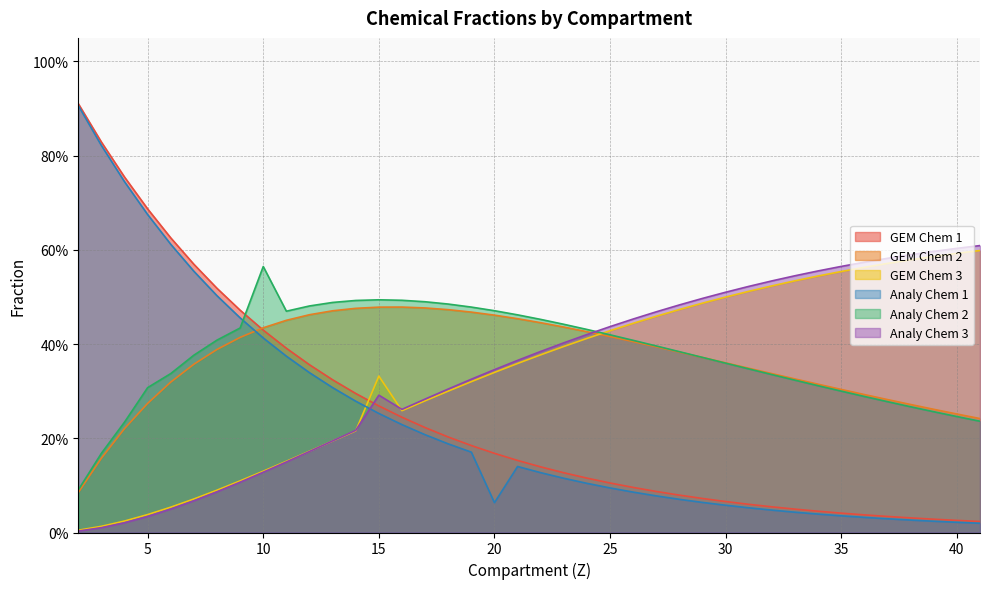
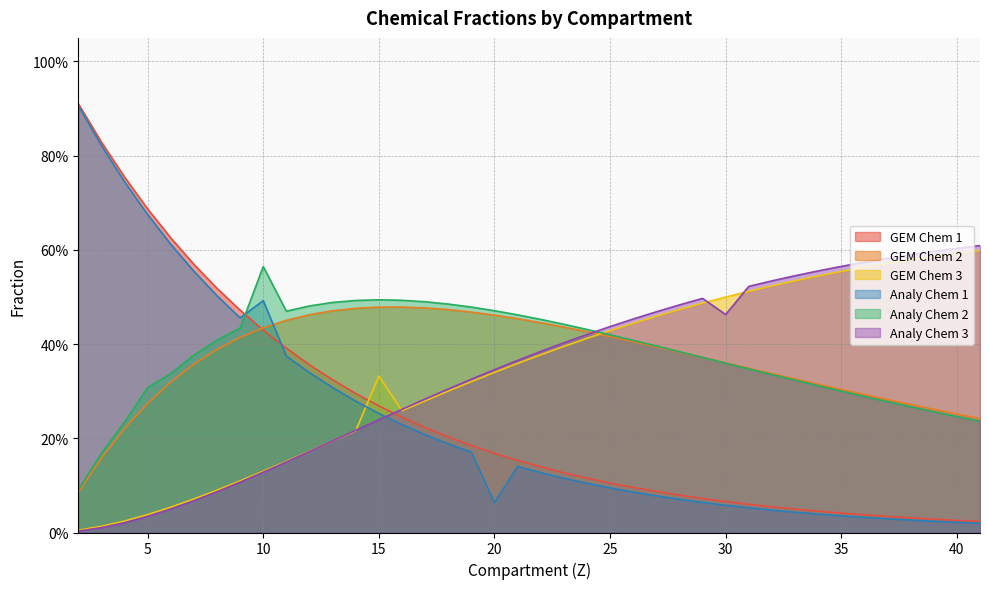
Analy Chem 1, 10: 41% -> 49%
Analy Chem 3, 15: 29% -> 24%
Analy Chem 3, 30: 51% -> 46%
